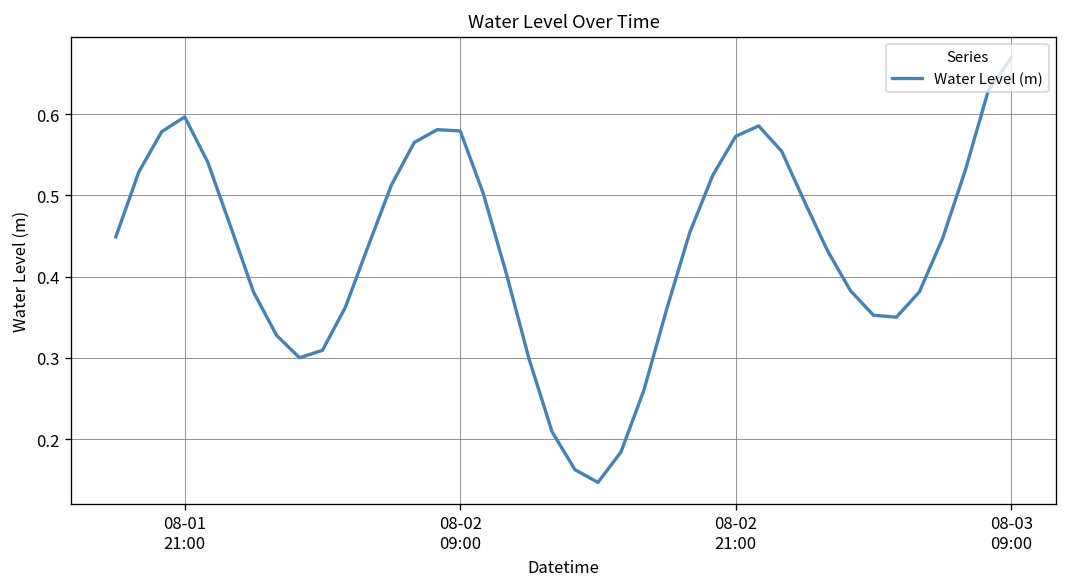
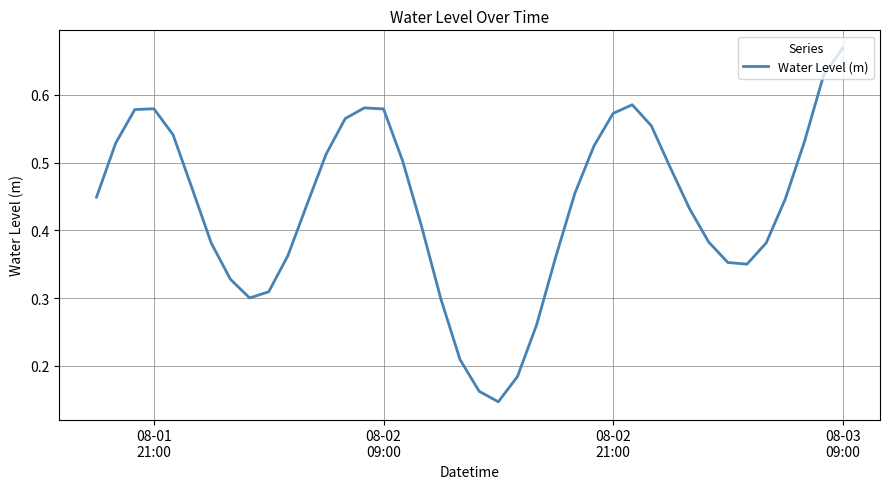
08-01 21:00: 0.60 -> 0.58
